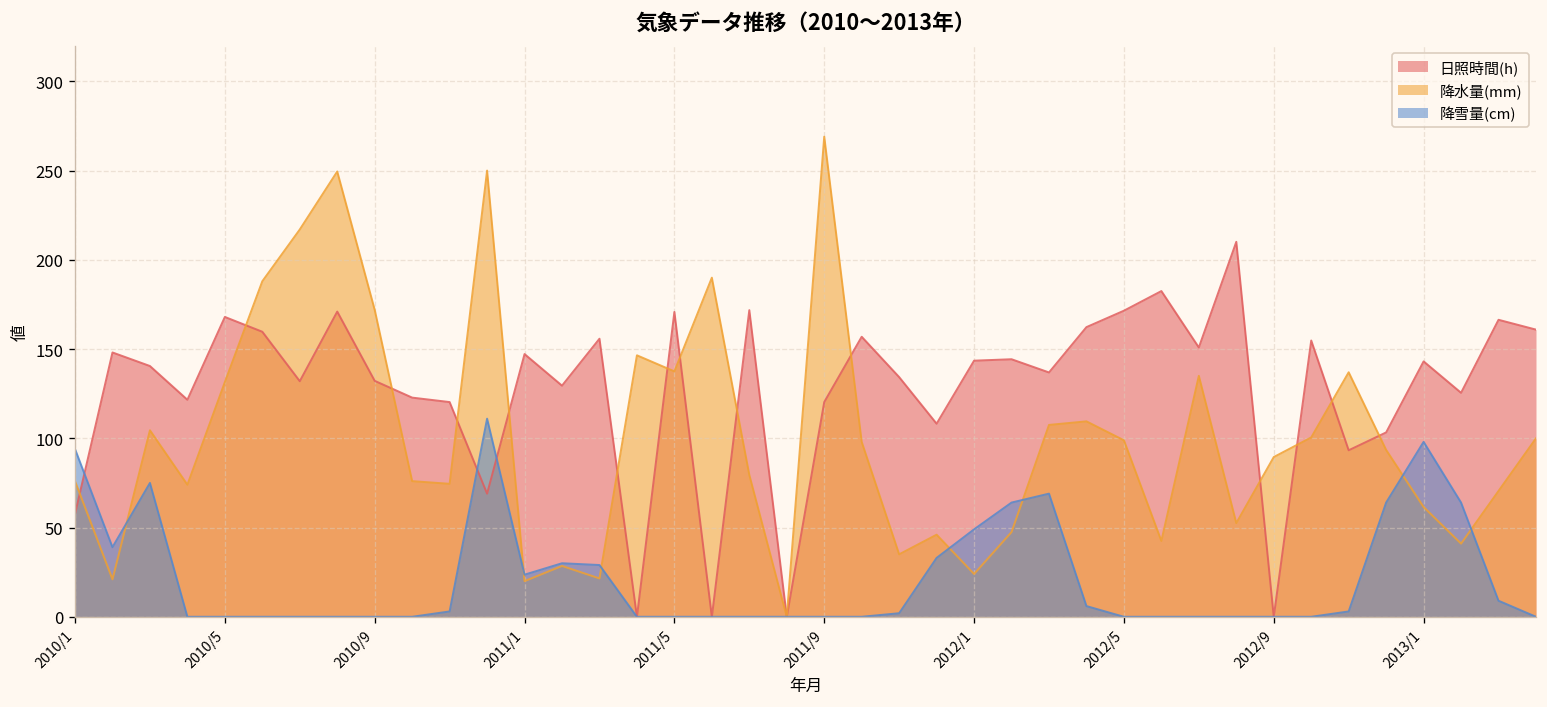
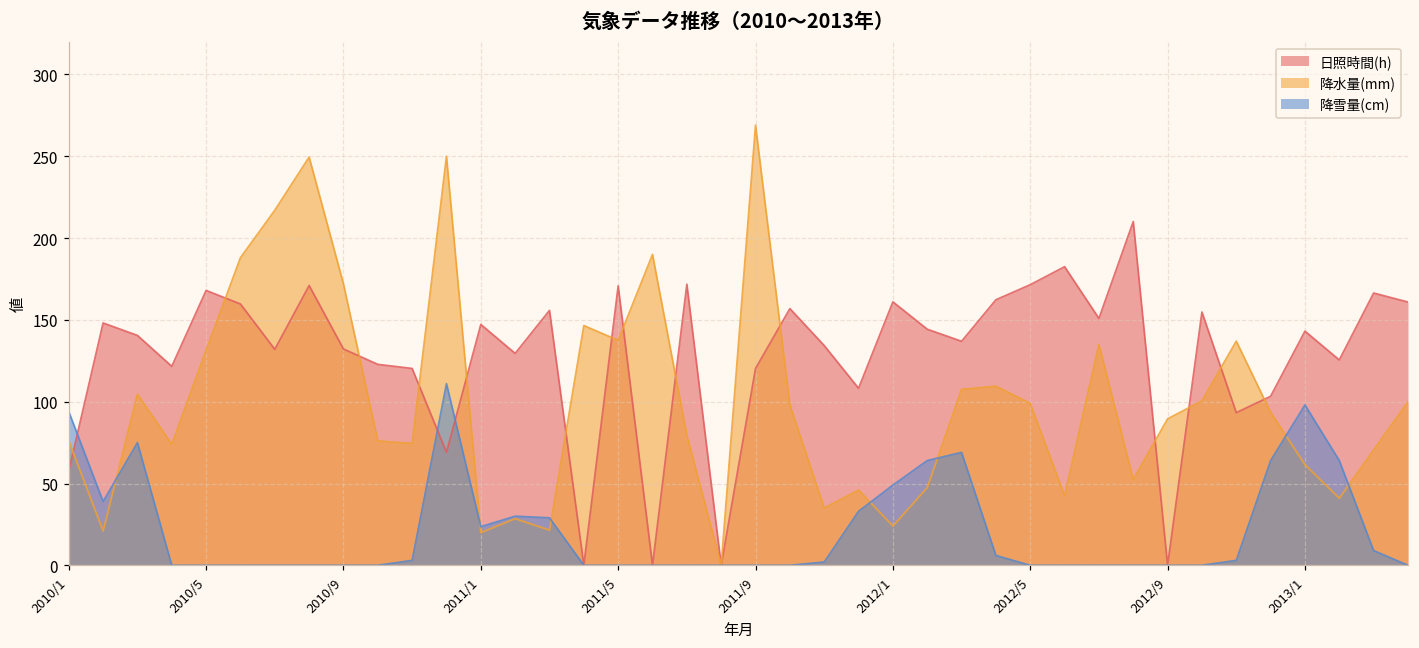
日照時間(h), 2012/1: 144 -> 161
